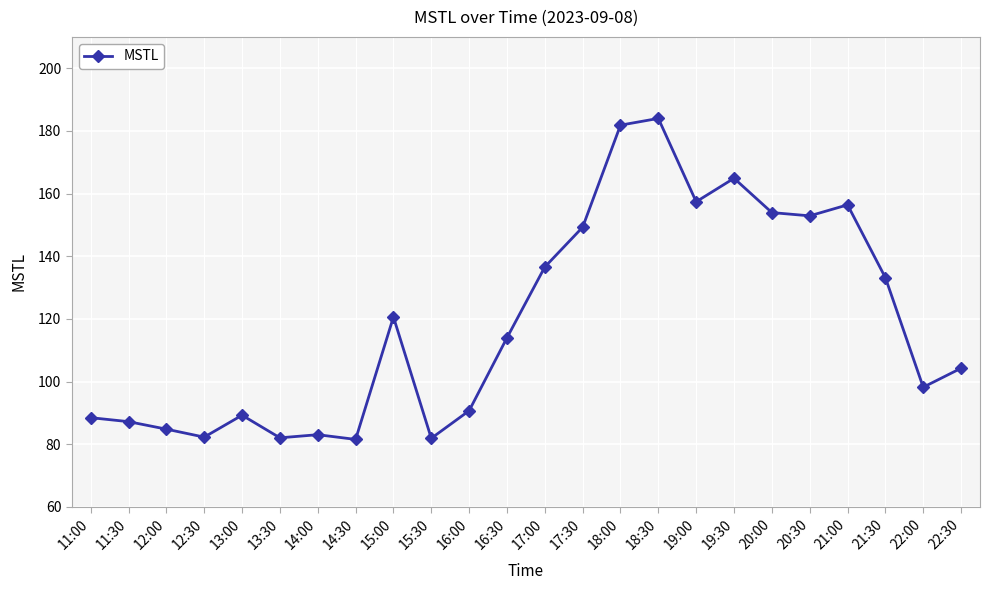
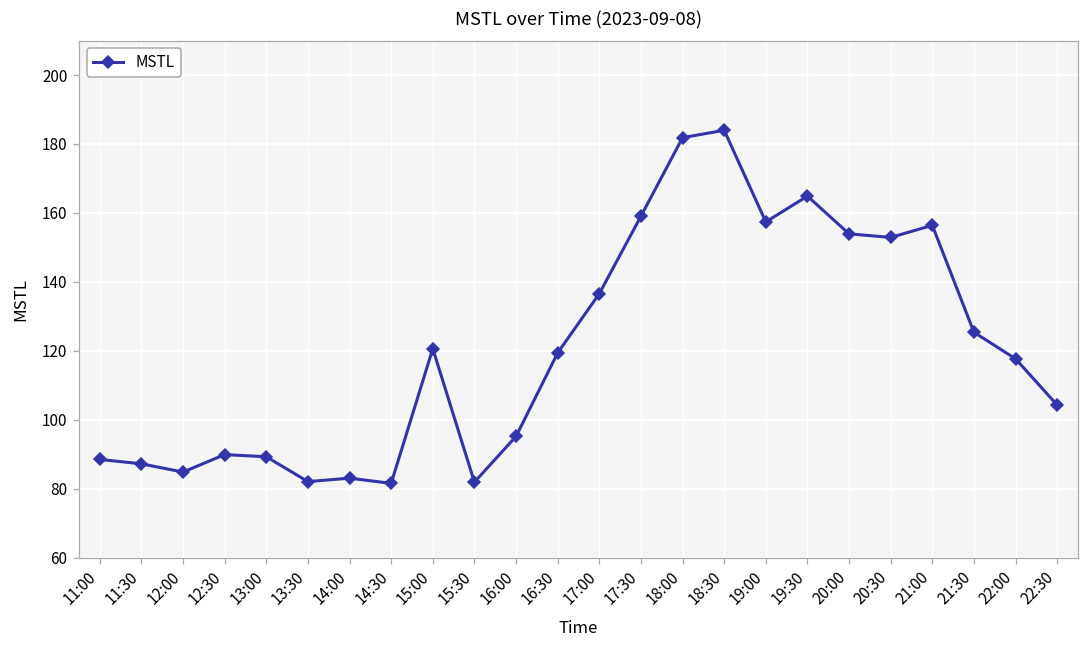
12:30: 82 -> 90
16:00: 91 -> 95
16:30: 114 -> 119
17:30: 149 -> 159
21:30: 133 -> 125
22:00: 98 -> 118
